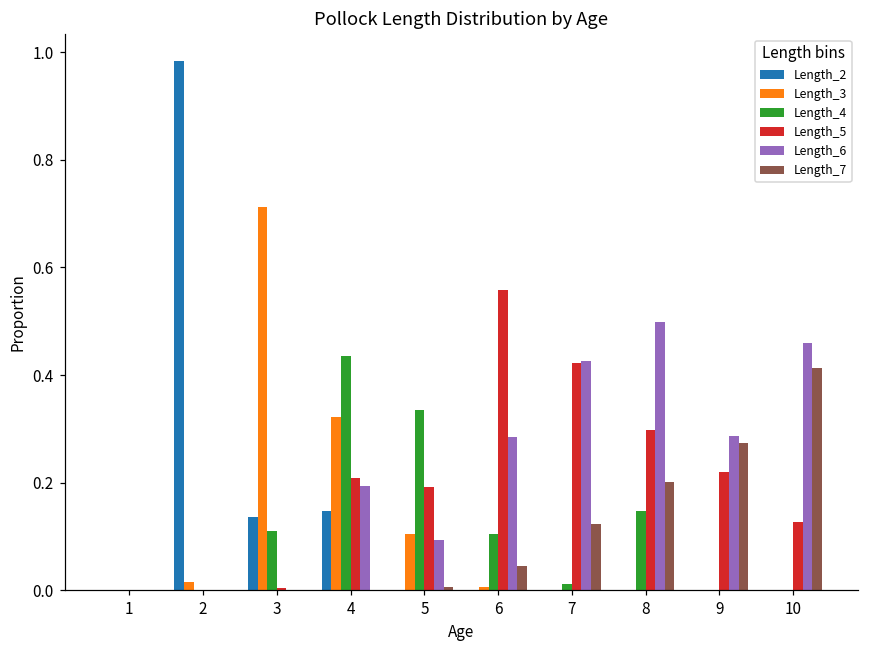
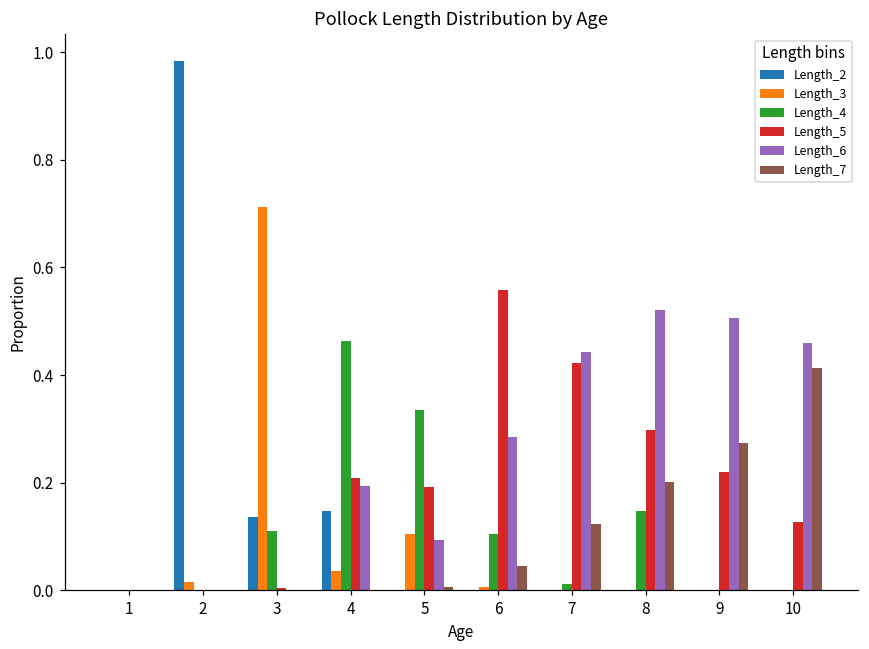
Length_3, 4: 0.32 -> 0.04
Length_4, 4: 0.44 -> 0.46
Length_6, 7: 0.43 -> 0.44
Length_6, 8: 0.50 -> 0.52
Length_6, 9: 0.29 -> 0.51
